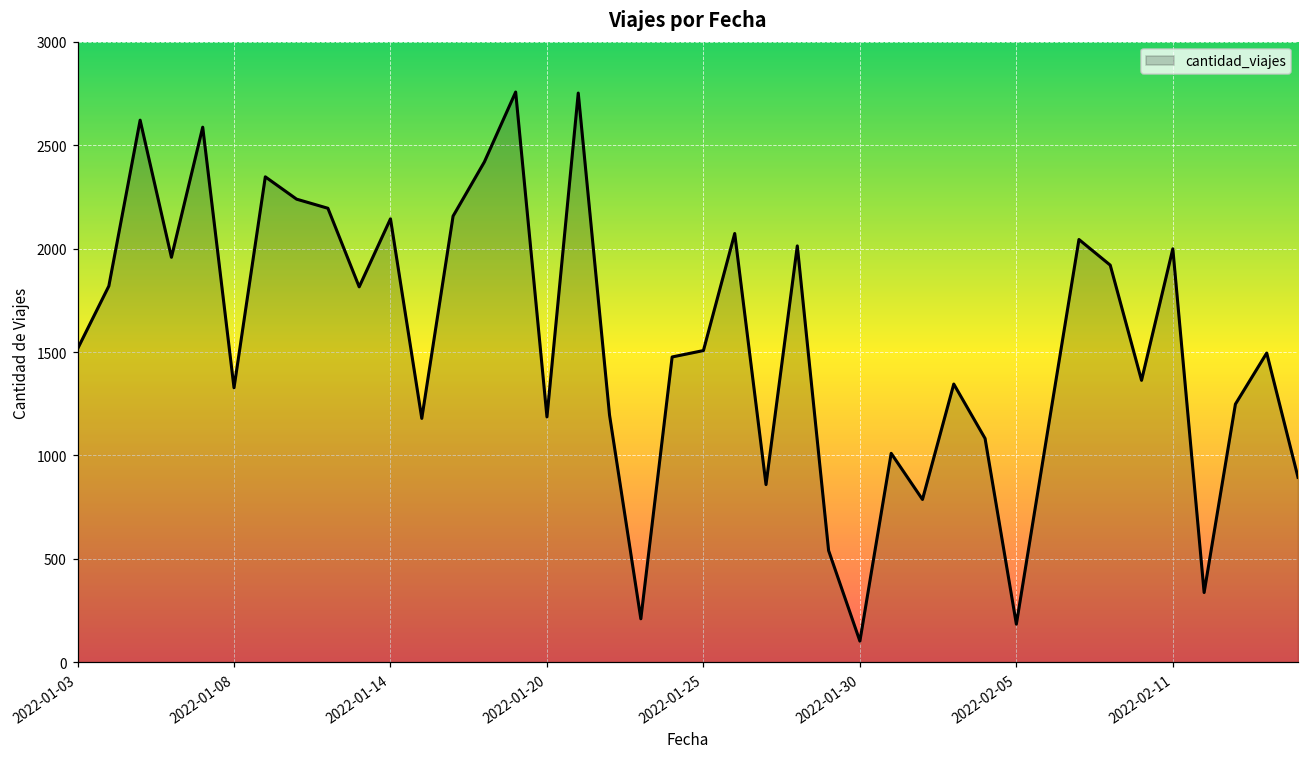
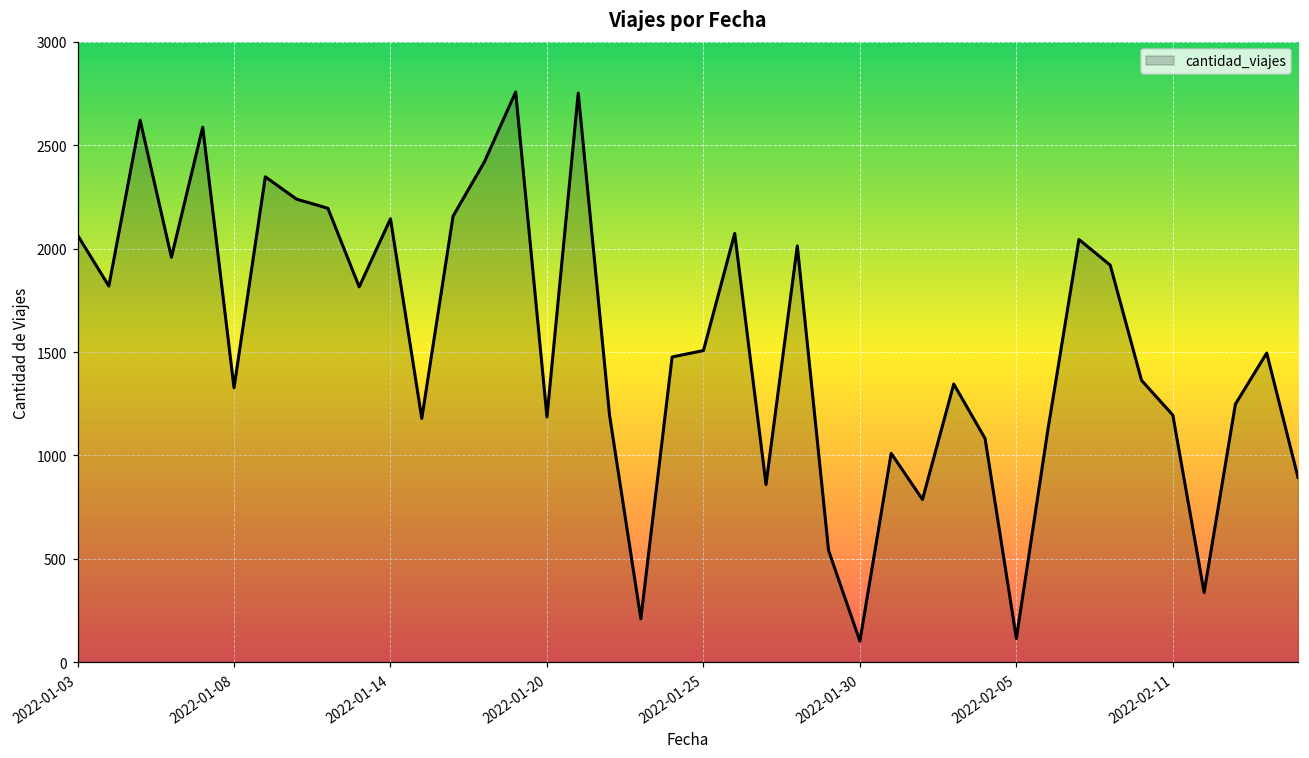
2022-01-03: 1520 -> 2070
2022-02-05: 180 -> 120
2022-02-11: 2000 -> 1200
